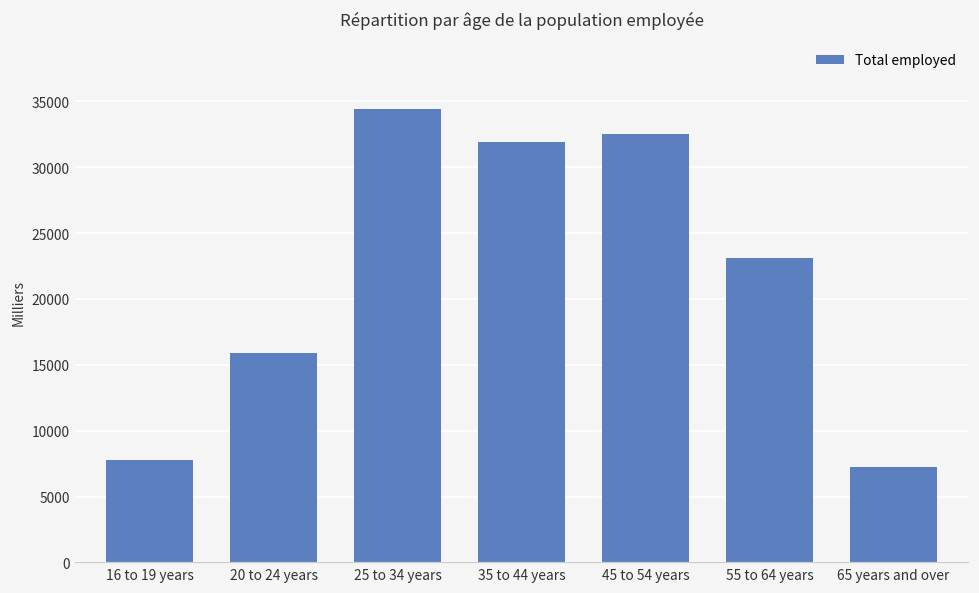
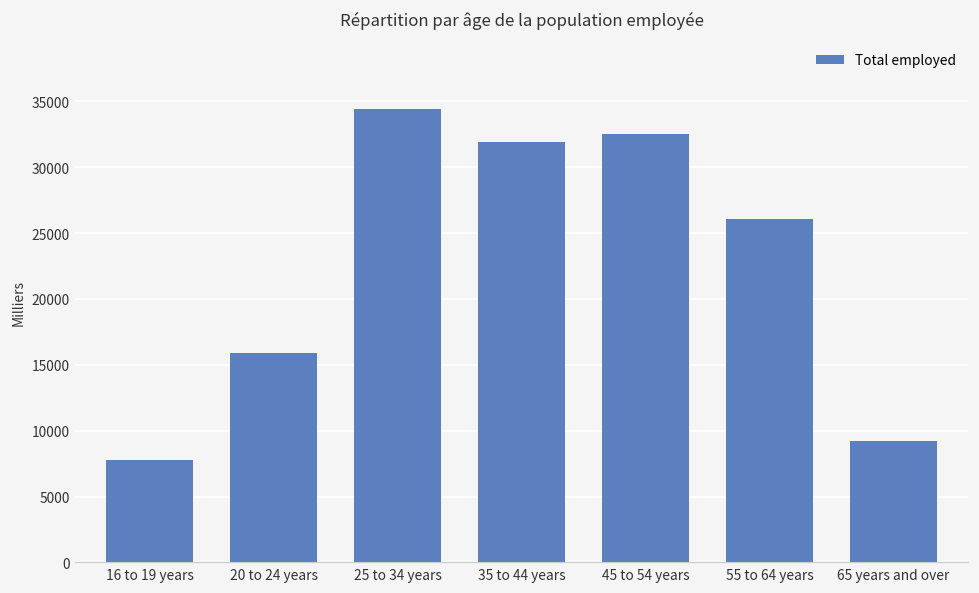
55 to 64 years: 23100 -> 26100
65 years and over: 7200 -> 9200
